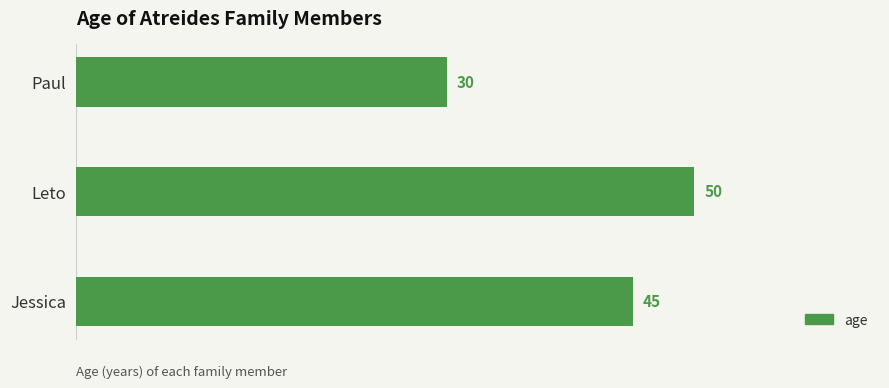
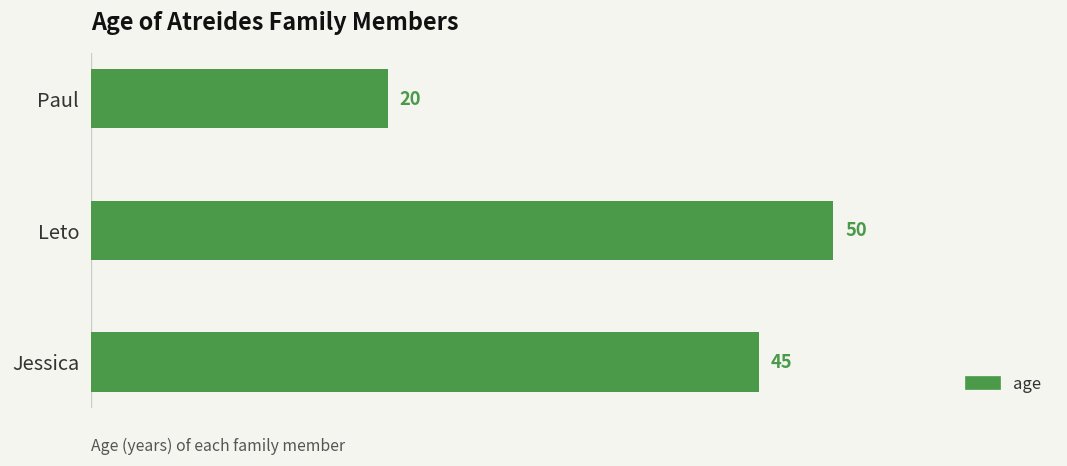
Paul: 30 -> 20
